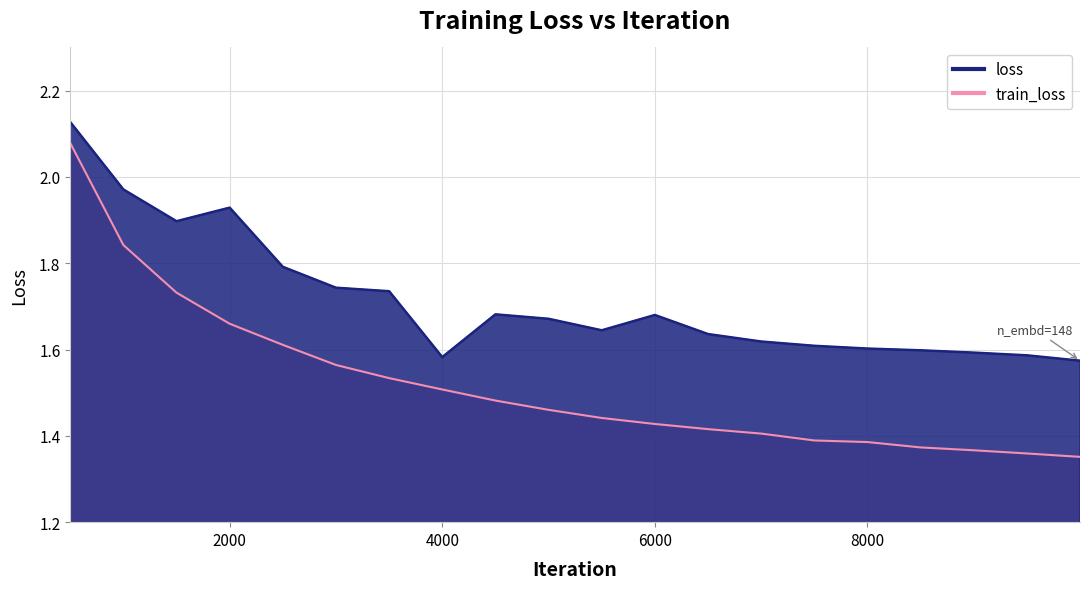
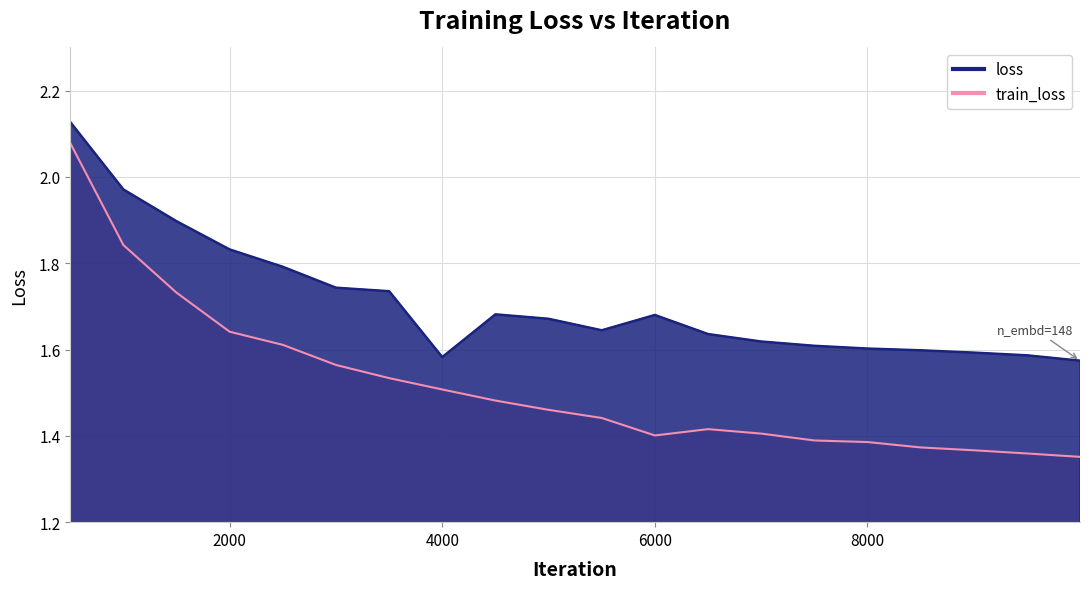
train_loss, 2000: 1.66 -> 1.64
loss, 2000: 1.93 -> 1.83
train_loss, 6000: 1.43 -> 1.40
